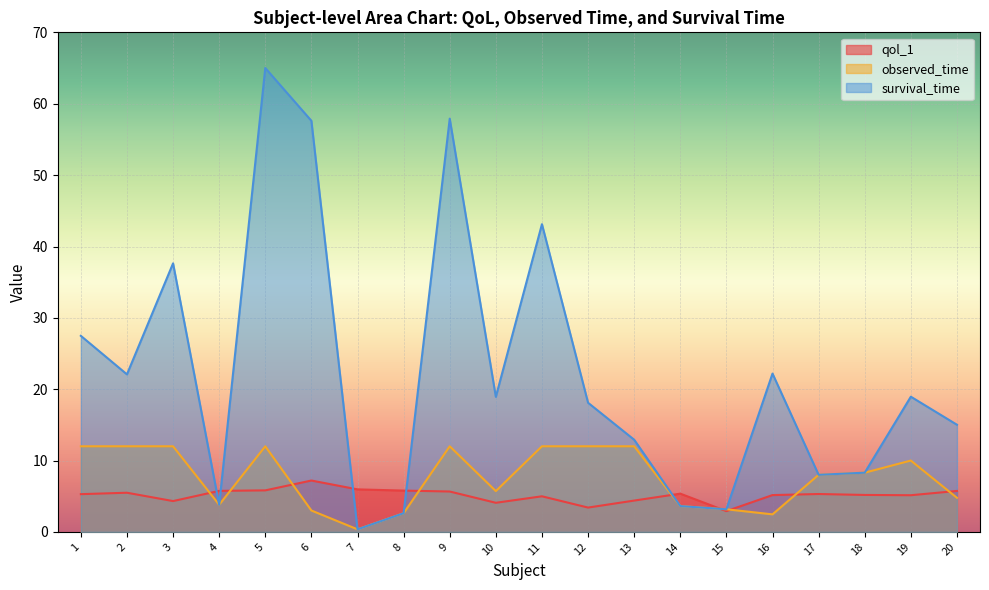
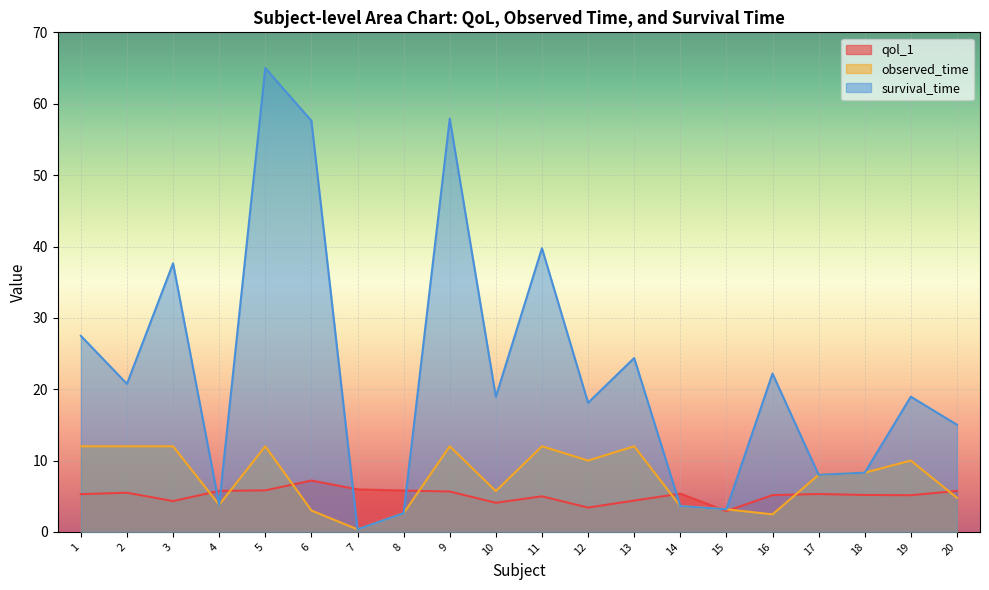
survival_time, 2: 22 -> 21
survival_time, 11: 43 -> 40
observed_time, 12: 12 -> 10
survival_time, 13: 13 -> 24
